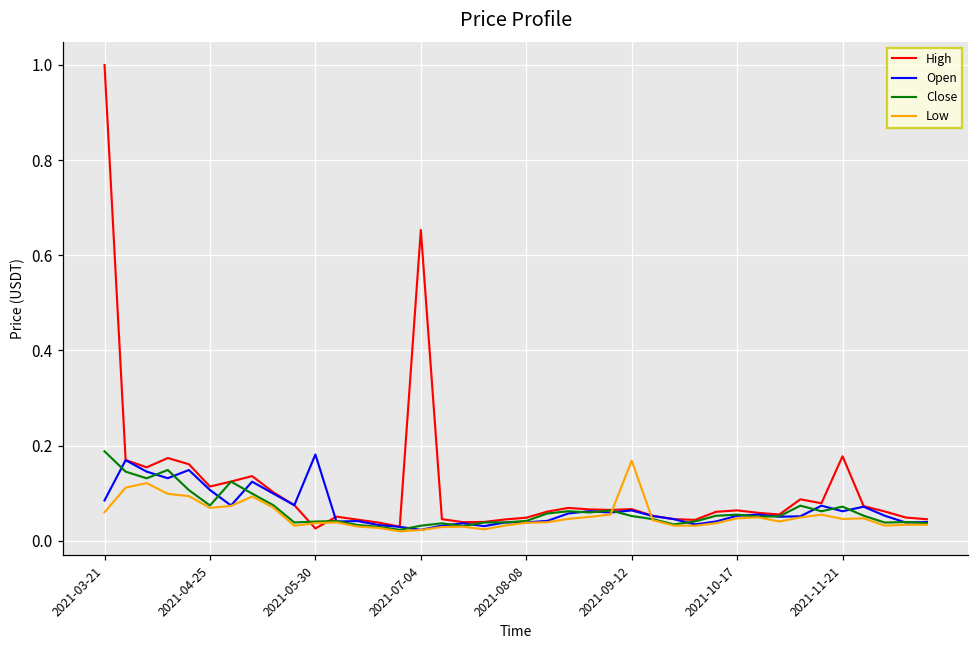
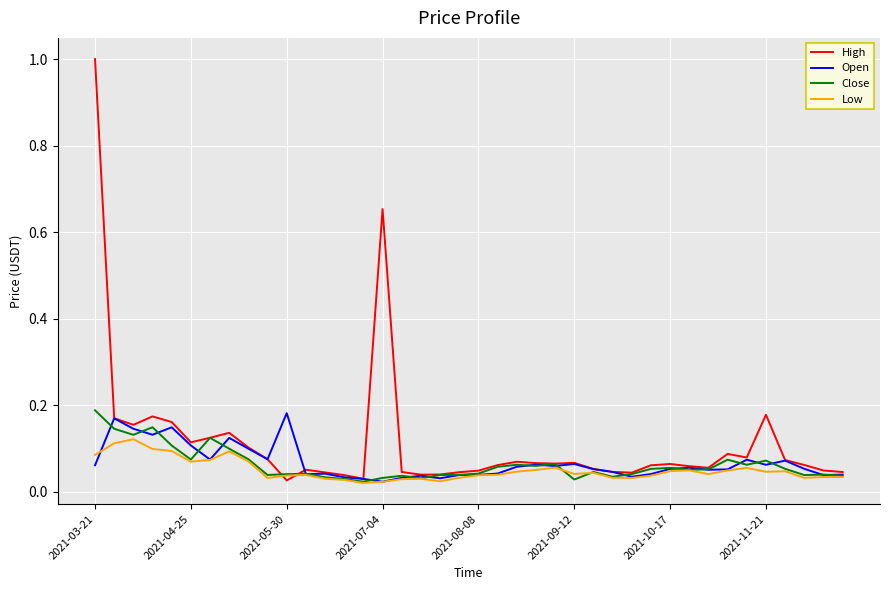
Open, 2021-03-21: 0.09 -> 0.06
Low, 2021-03-21: 0.06 -> 0.09
Close, 2021-09-12: 0.05 -> 0.03
Low, 2021-09-12: 0.17 -> 0.04
